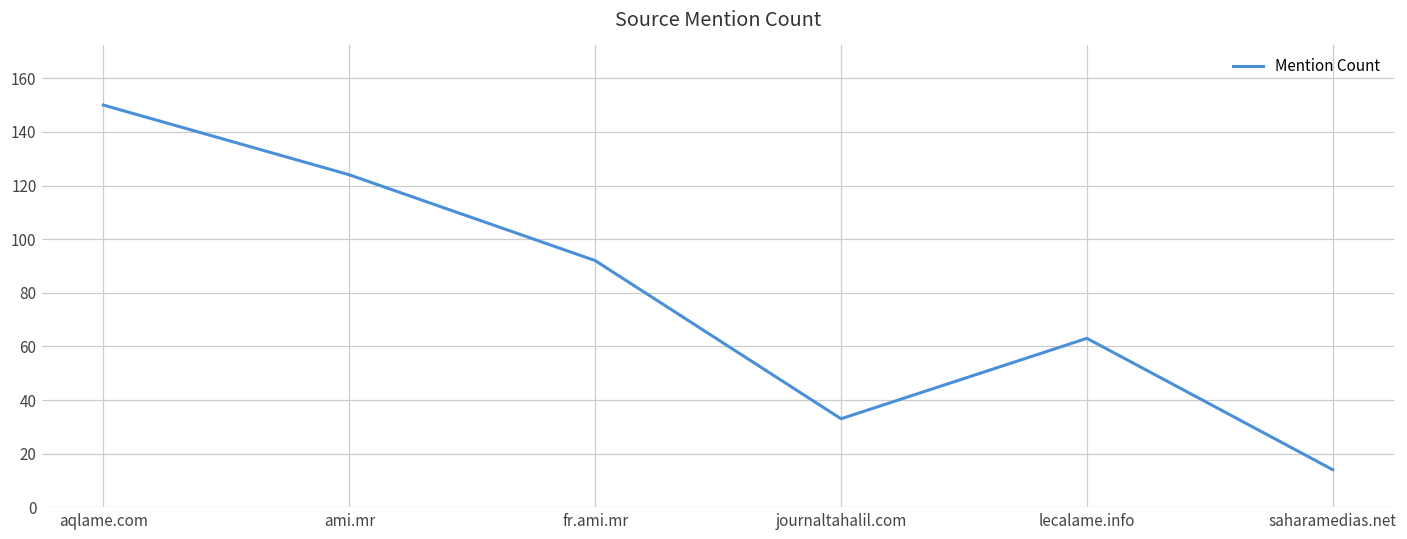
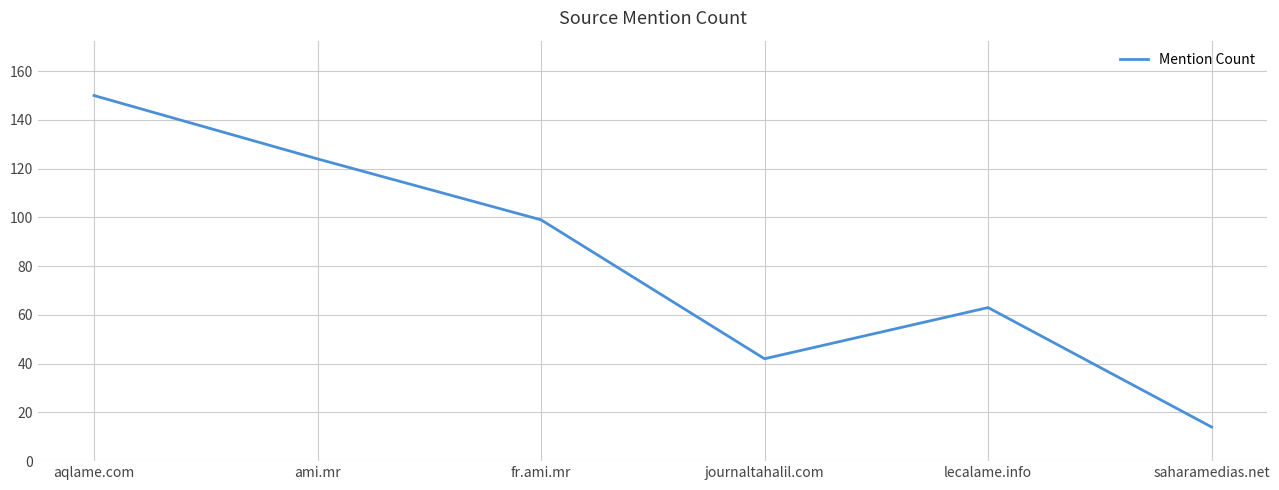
fr.ami.mr: 92 -> 99
journaltahalil.com: 33 -> 42
